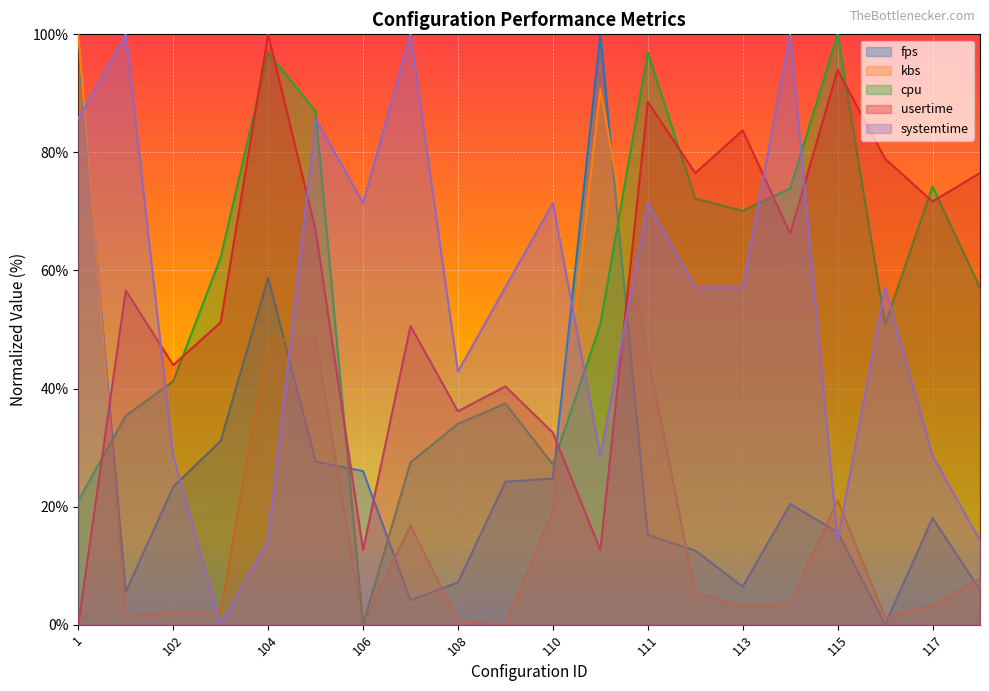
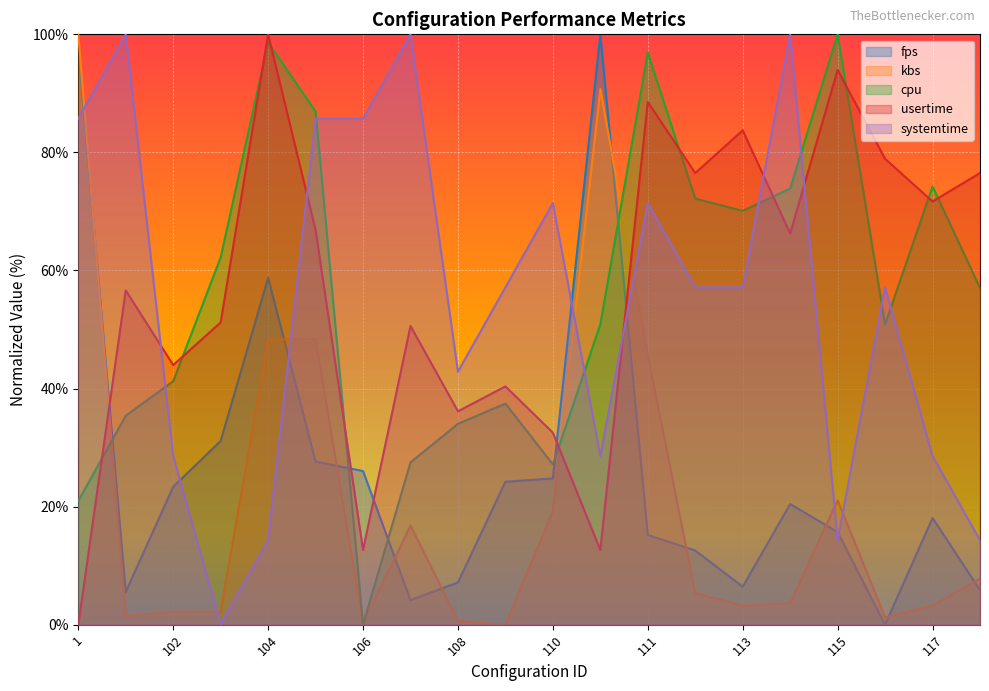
cpu, 104: 97% -> 99%
systemtime, 106: 71% -> 86%
